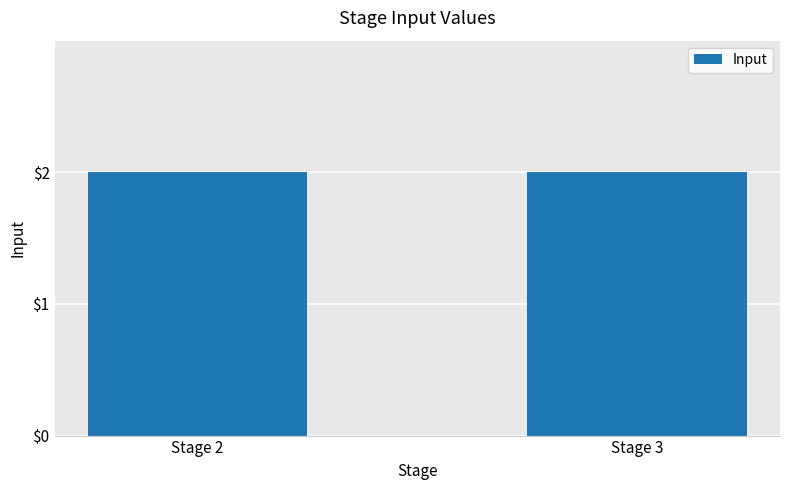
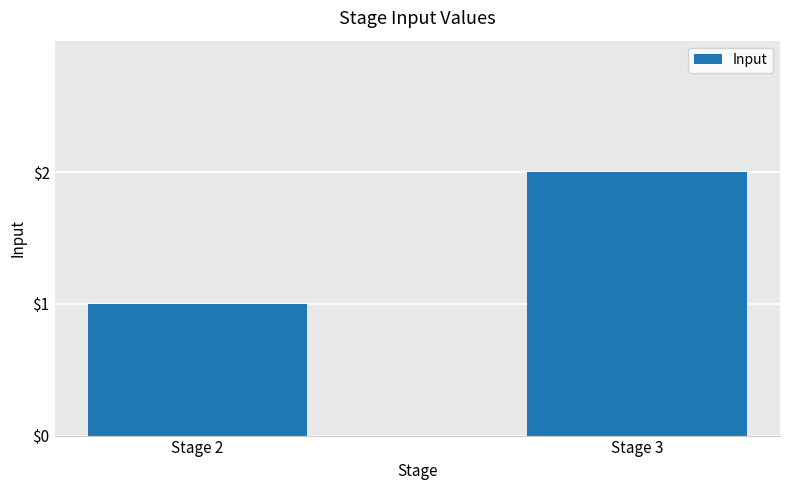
Stage 2: $2 -> $1
